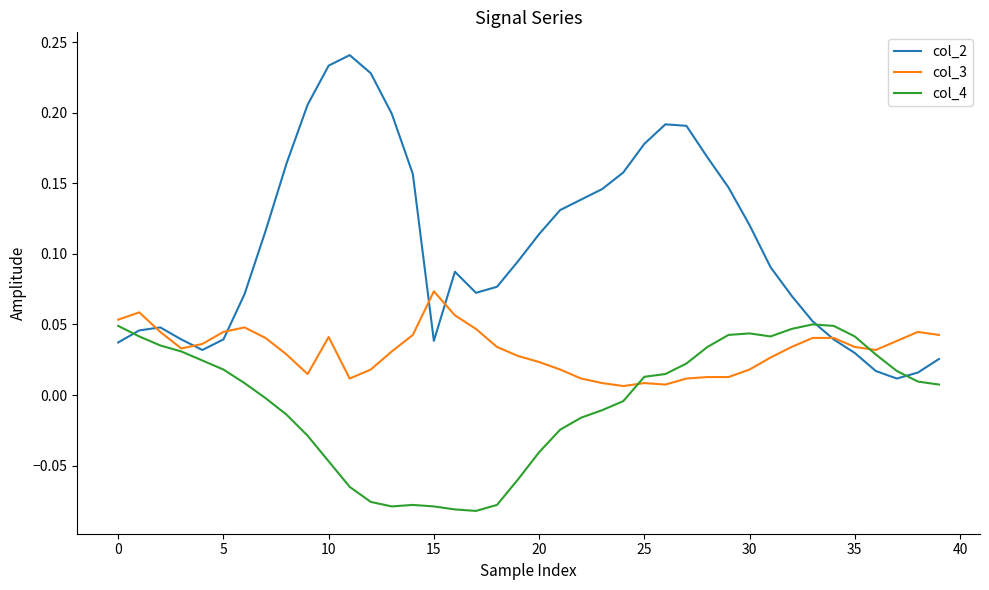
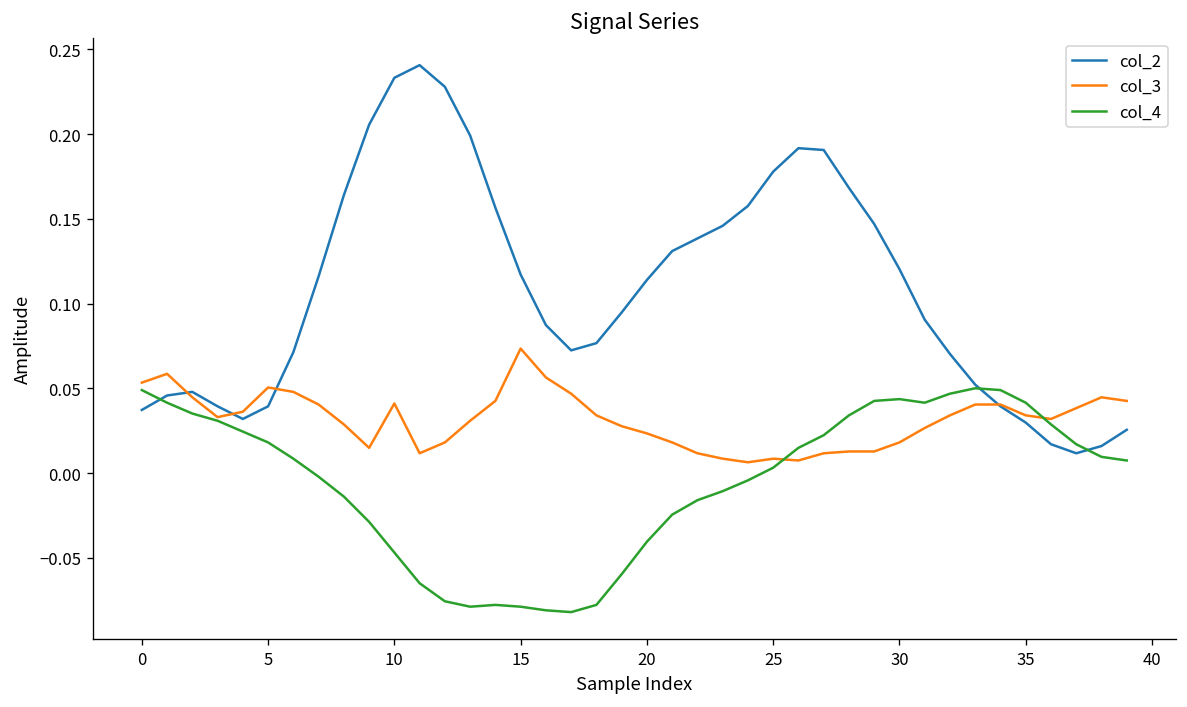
col_3, 5: 0.045 -> 0.051
col_2, 15: 0.038 -> 0.117
col_4, 25: 0.013 -> 0.003
